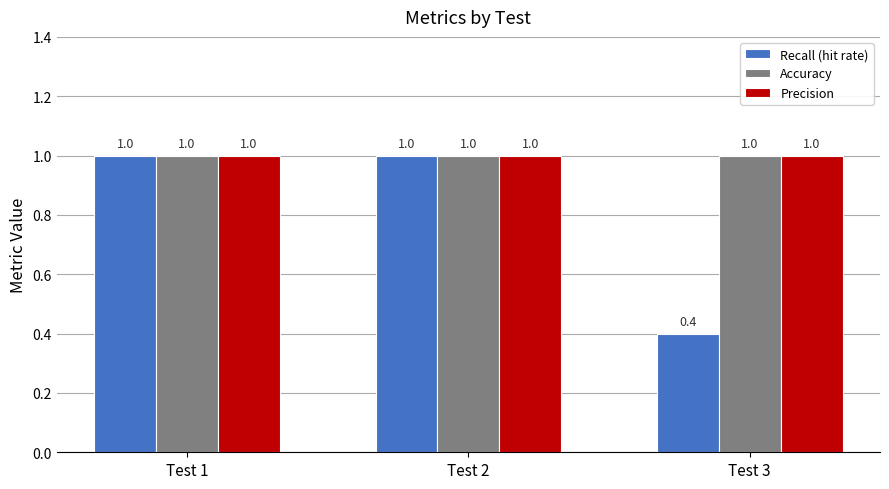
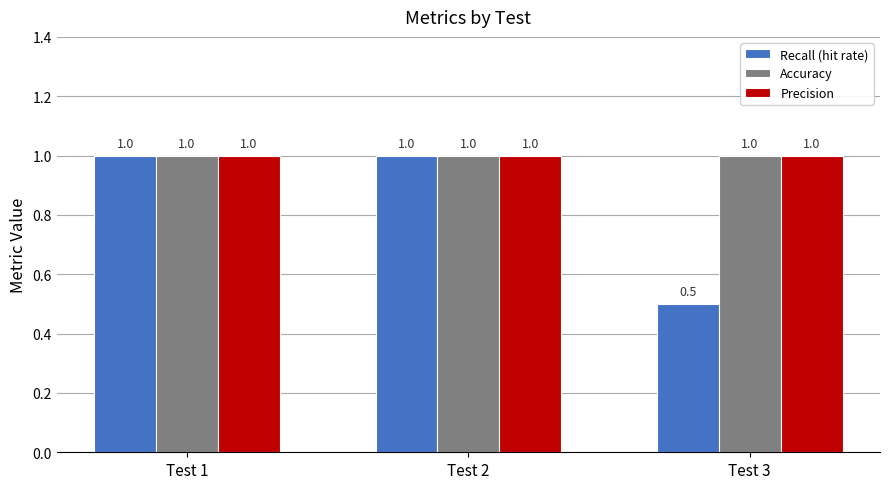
Recall (hit rate), Test 3: 0.4 -> 0.5
